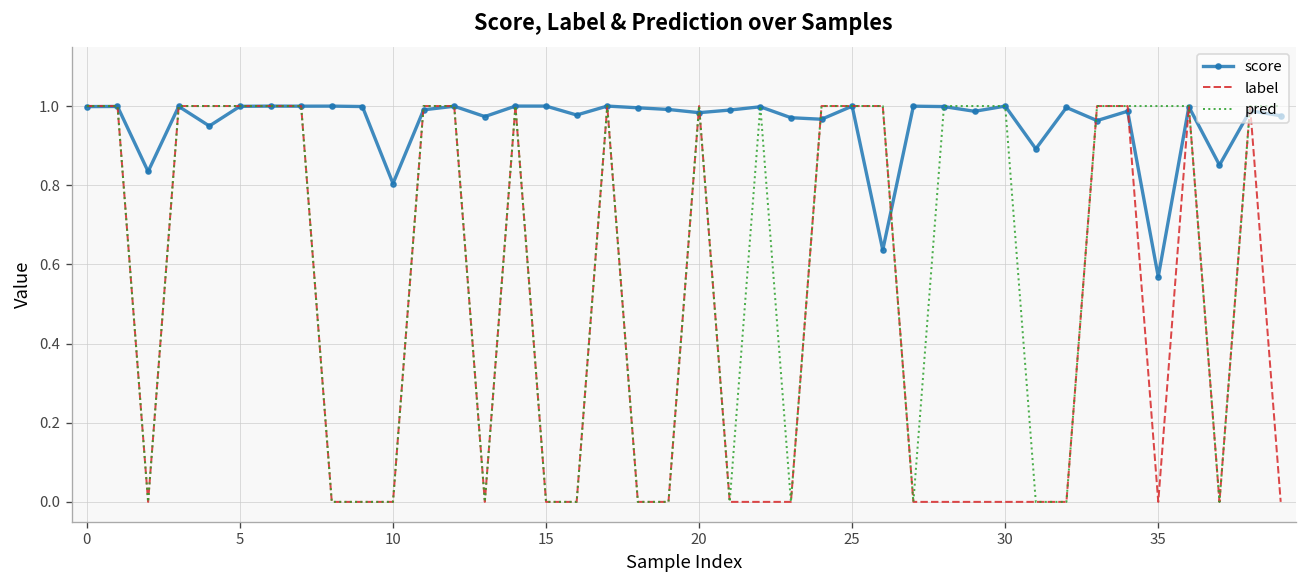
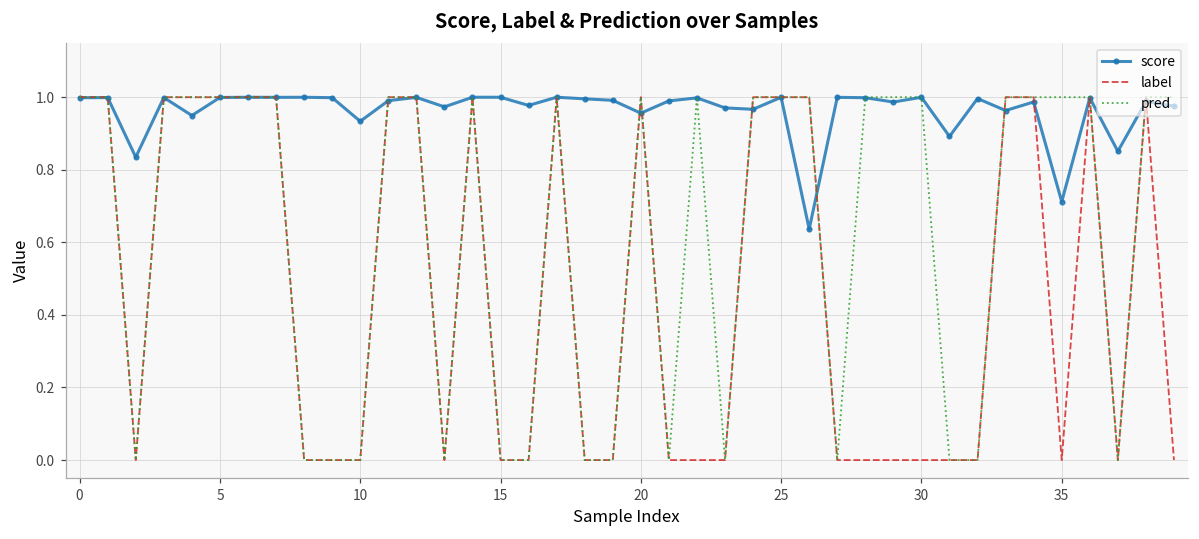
score, 10: 0.80 -> 0.93
score, 20: 0.98 -> 0.96
score, 35: 0.57 -> 0.71
